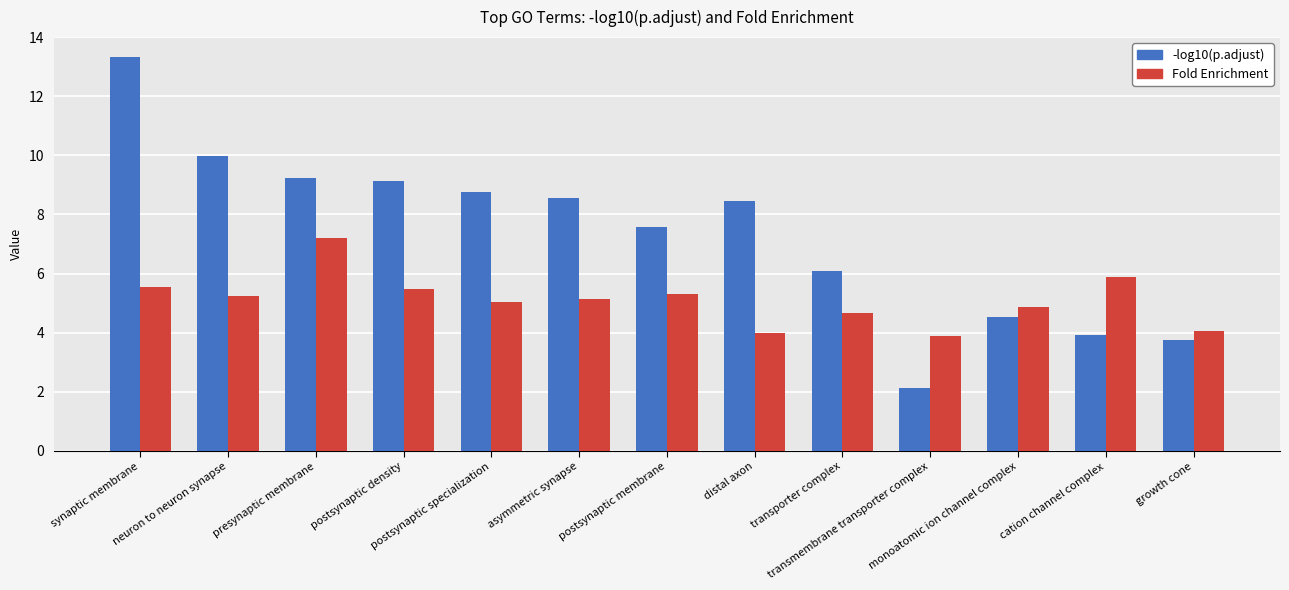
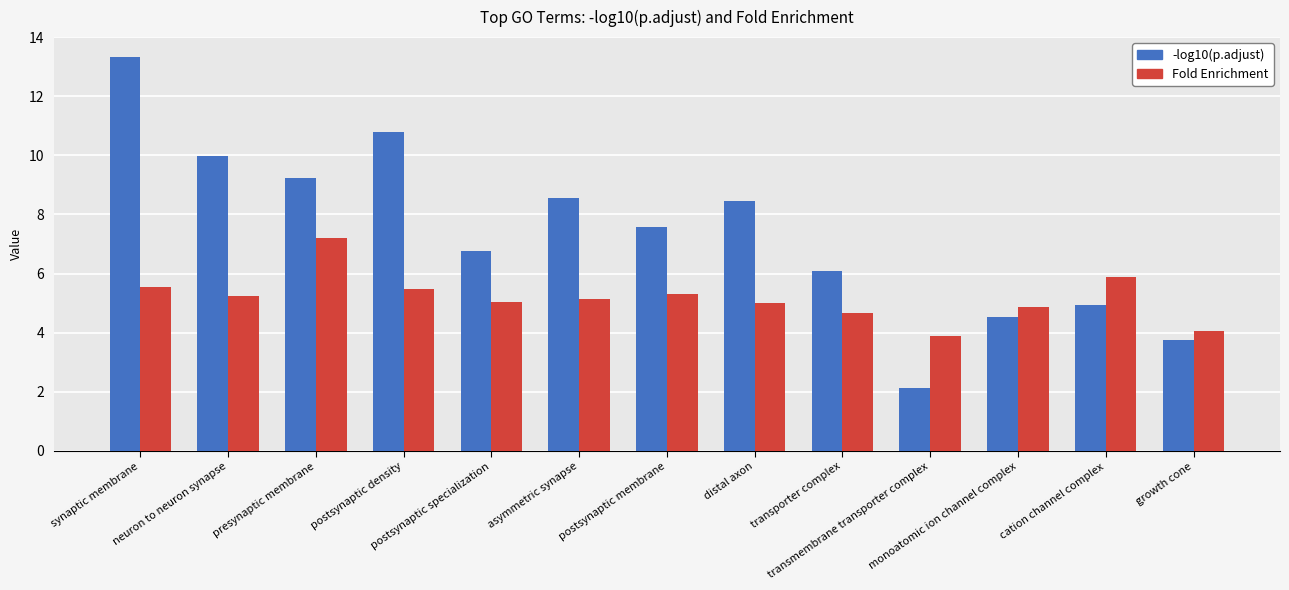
-log10(p.adjust), postsynaptic density: 9.1 -> 10.8
-log10(p.adjust), postsynaptic specialization: 8.7 -> 6.7
Fold Enrichment, distal axon: 4.0 -> 5.0
-log10(p.adjust), cation channel complex: 3.9 -> 4.9
